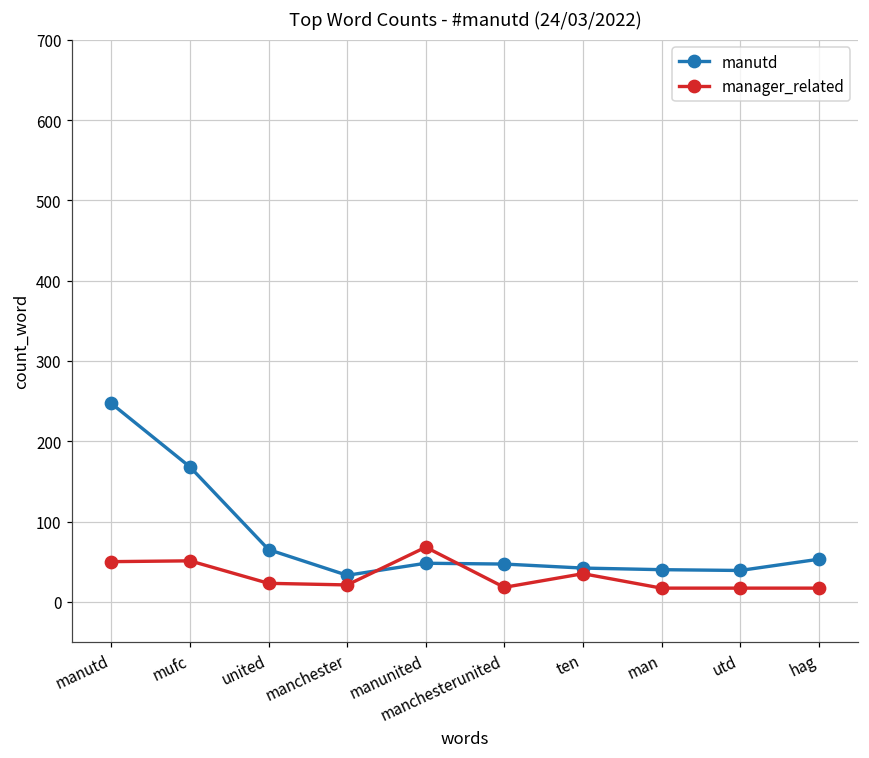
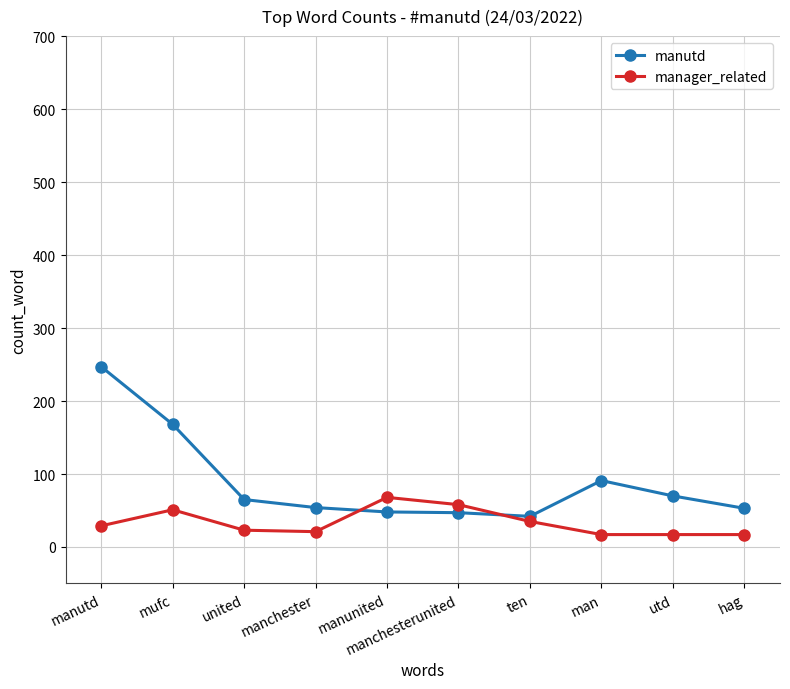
manager_related, manutd: 50 -> 30
manutd, manchester: 30 -> 50
manager_related, manchesterunited: 20 -> 60
manutd, man: 40 -> 90
manutd, utd: 40 -> 70
